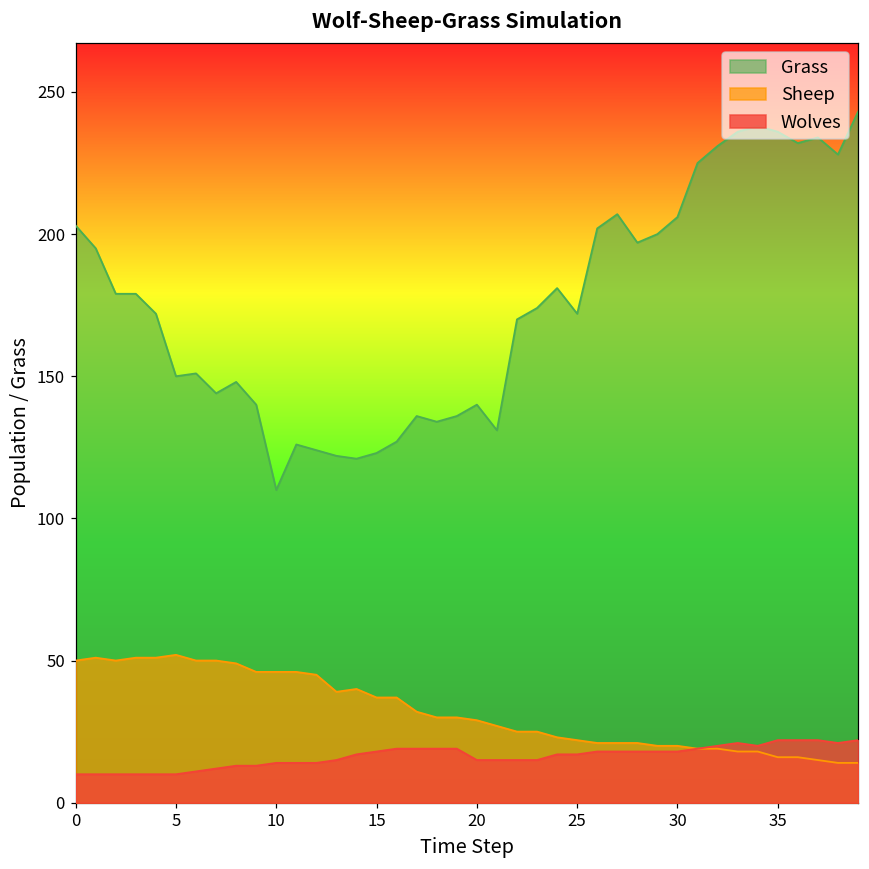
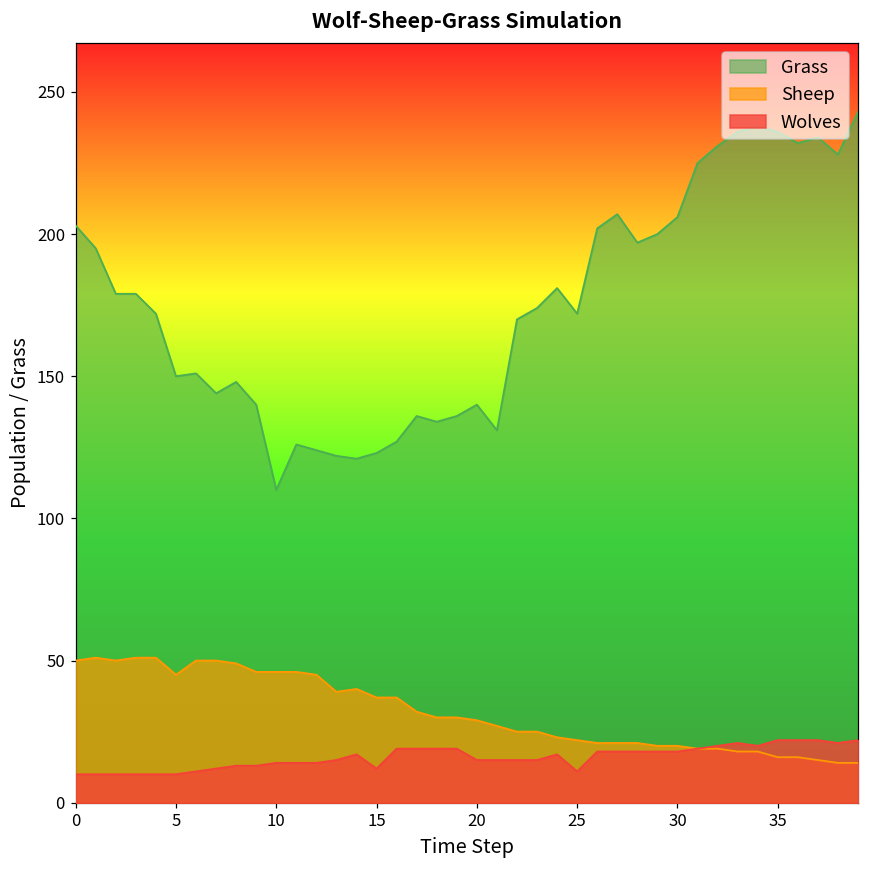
Sheep, 5: 52 -> 45
Wolves, 15: 18 -> 12
Wolves, 25: 17 -> 11
